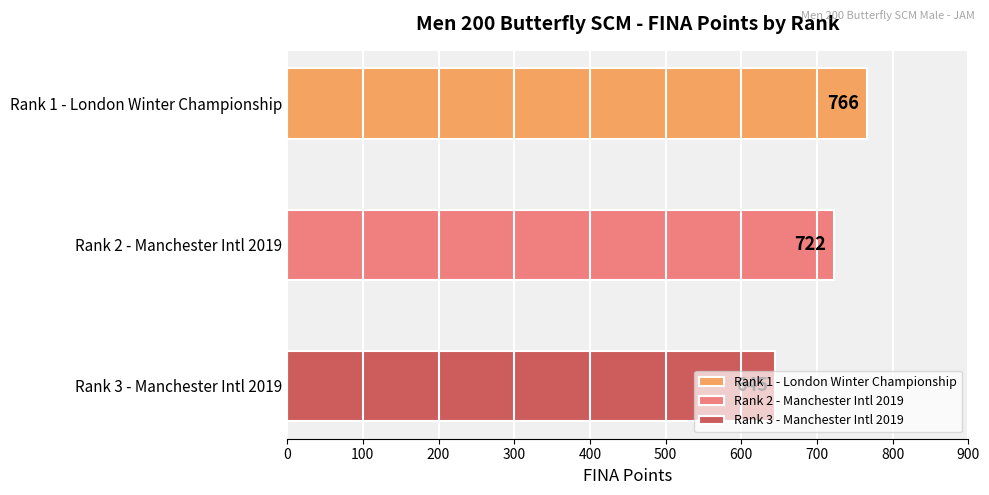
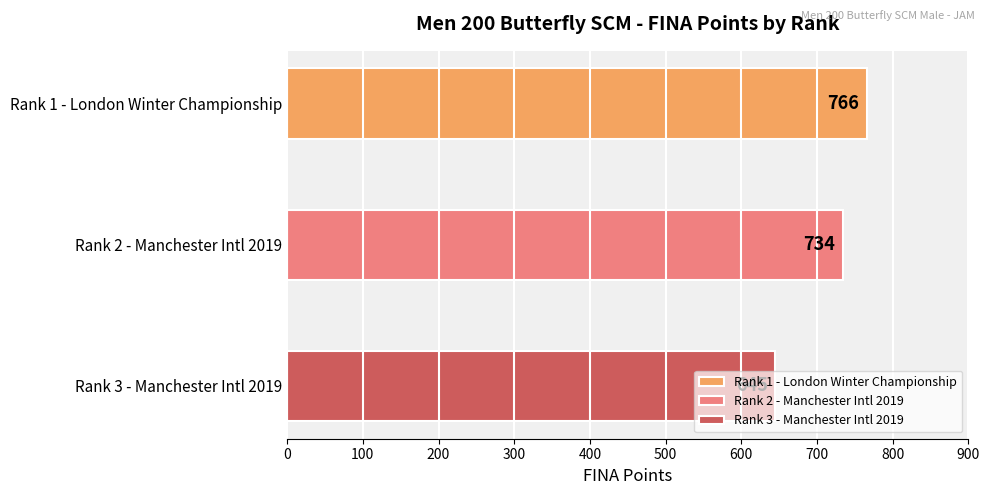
Rank 2 - Manchester Intl 2019: 722 -> 734
